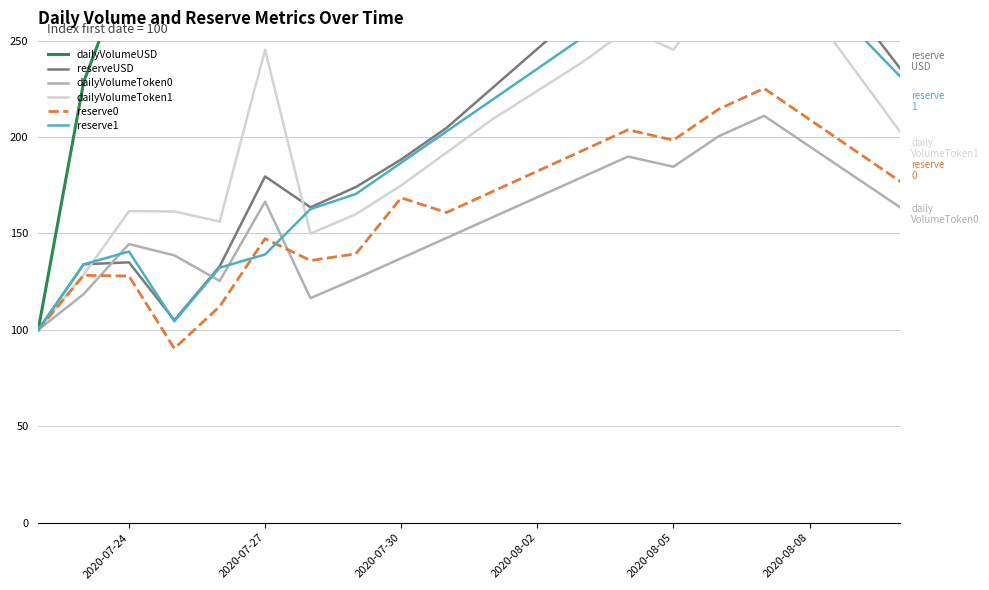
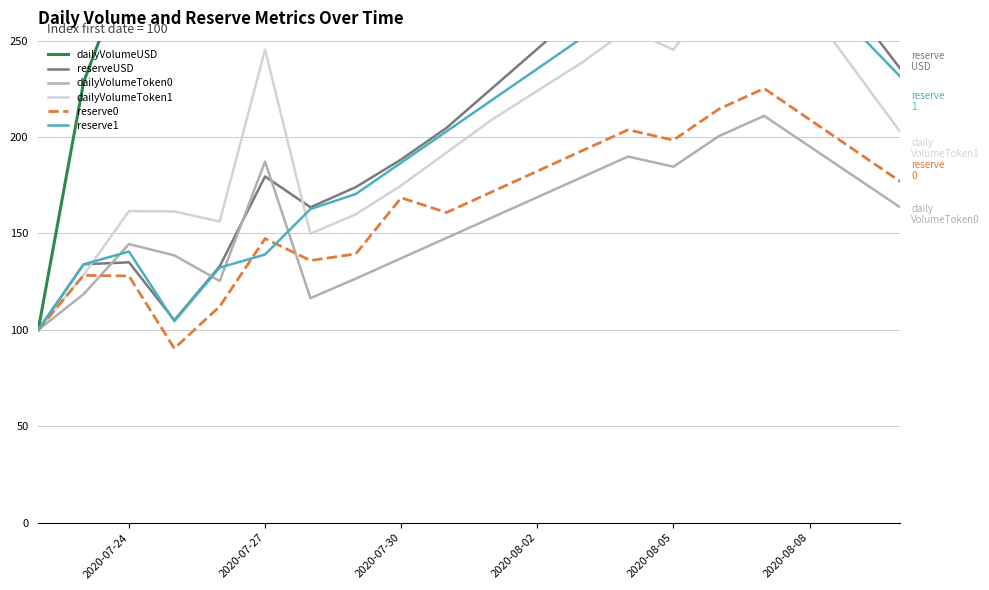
dailyVolumeToken0, 2020-07-27: 167 -> 187
